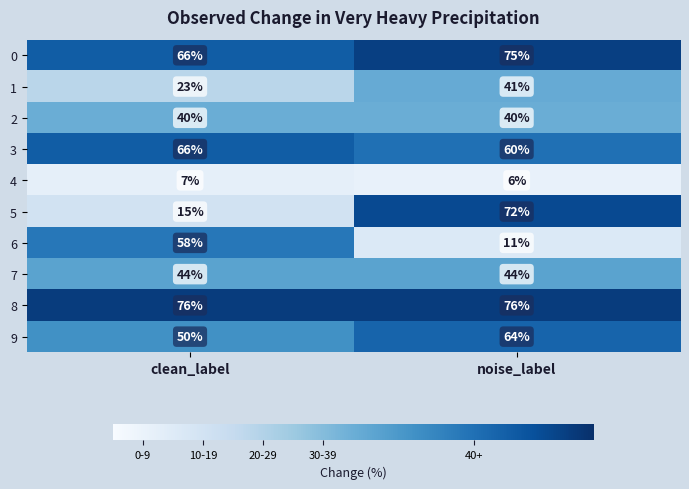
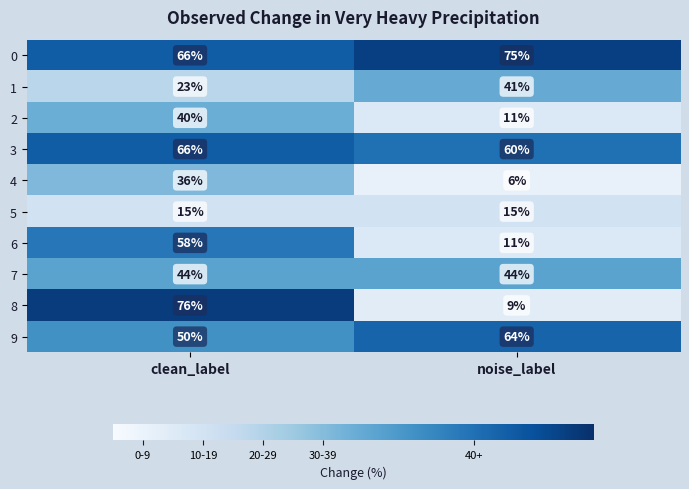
2, noise_label: 40% -> 11%
4, clean_label: 7% -> 36%
5, noise_label: 72% -> 15%
8, noise_label: 76% -> 9%
